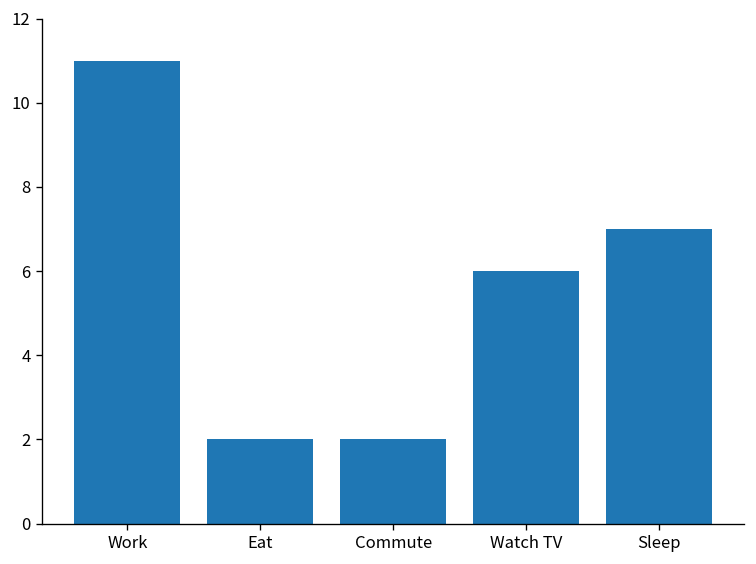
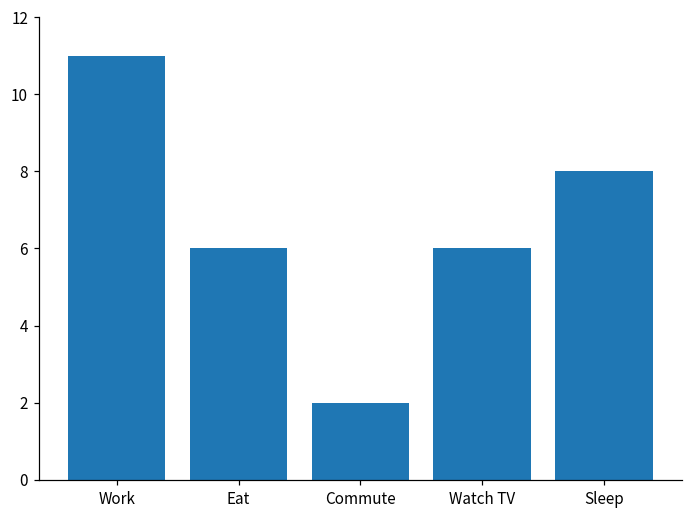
Eat: 2 -> 6
Sleep: 7 -> 8
